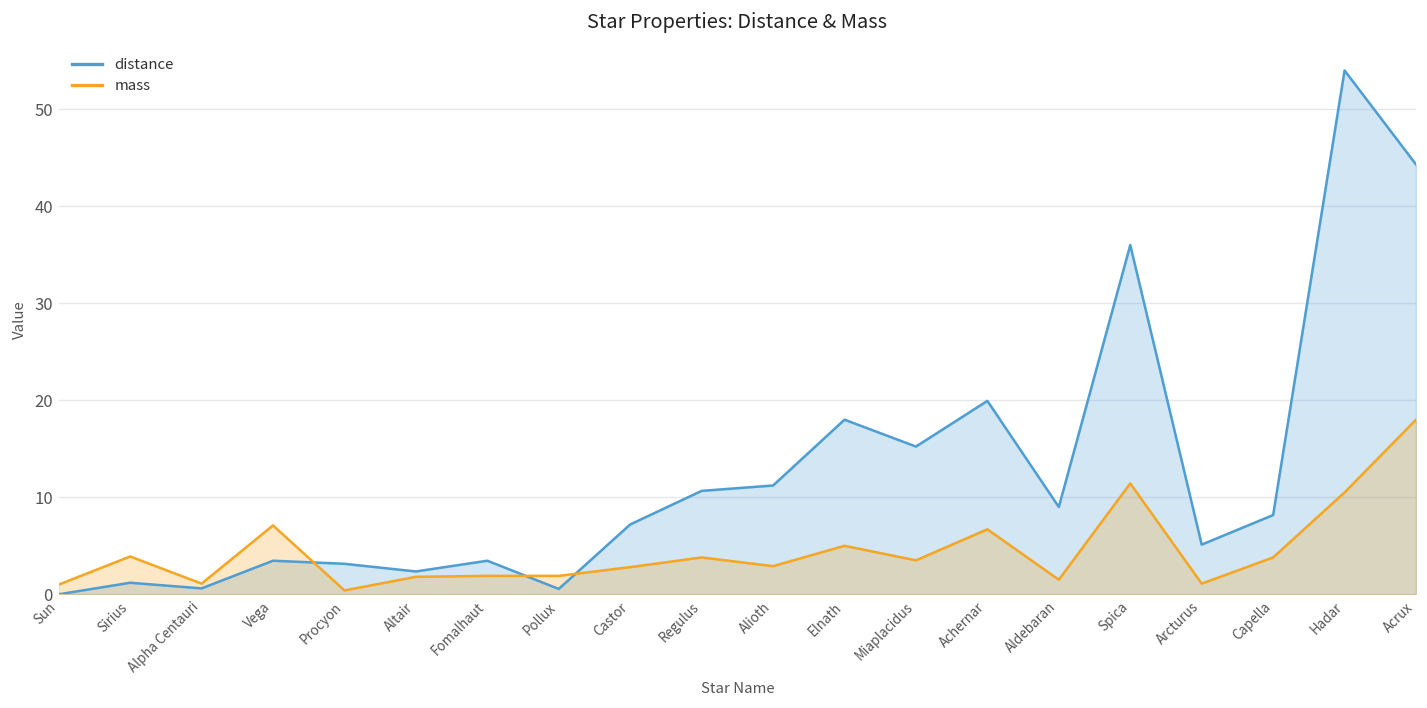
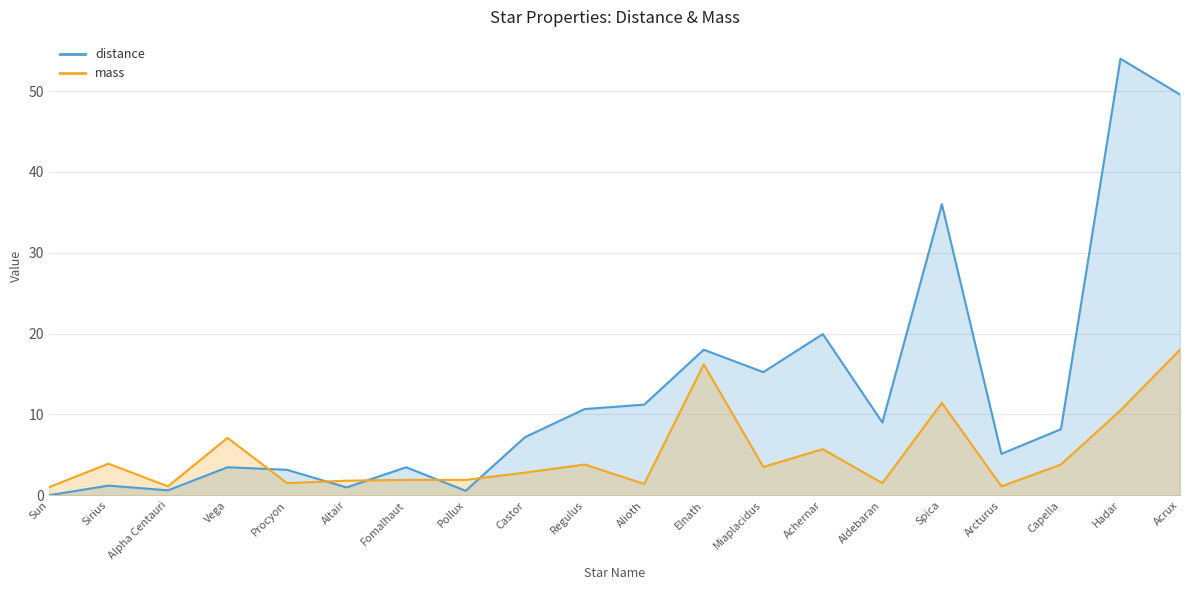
mass, Procyon: 0 -> 2
distance, Altair: 2 -> 1
mass, Alioth: 3 -> 1
mass, Elnath: 5 -> 16
mass, Achernar: 7 -> 6
distance, Acrux: 44 -> 50
